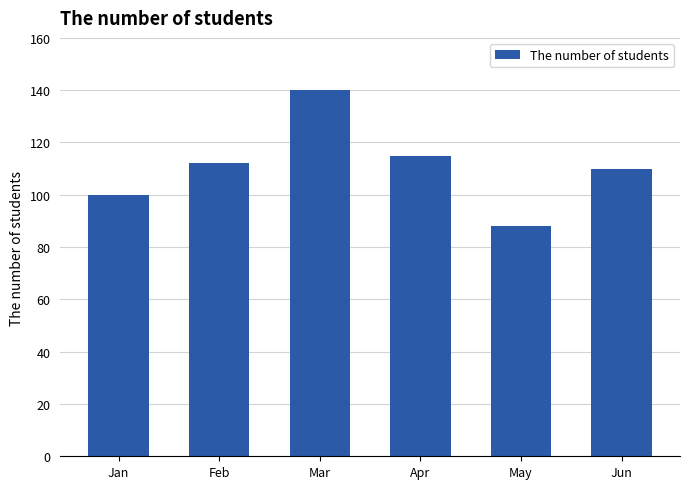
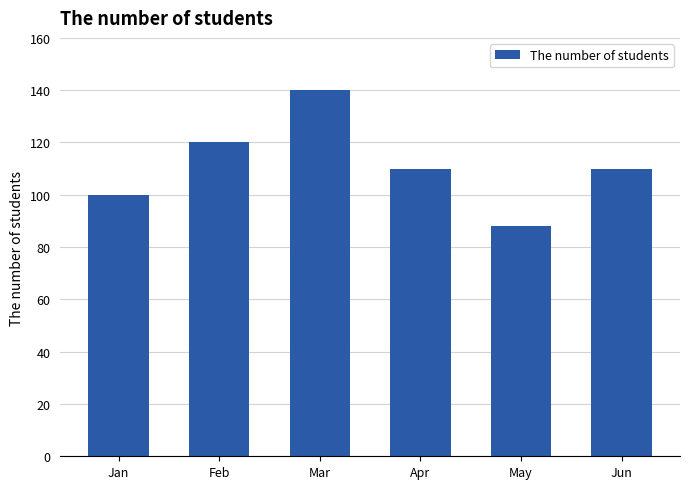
Feb: 112 -> 120
Apr: 115 -> 110
